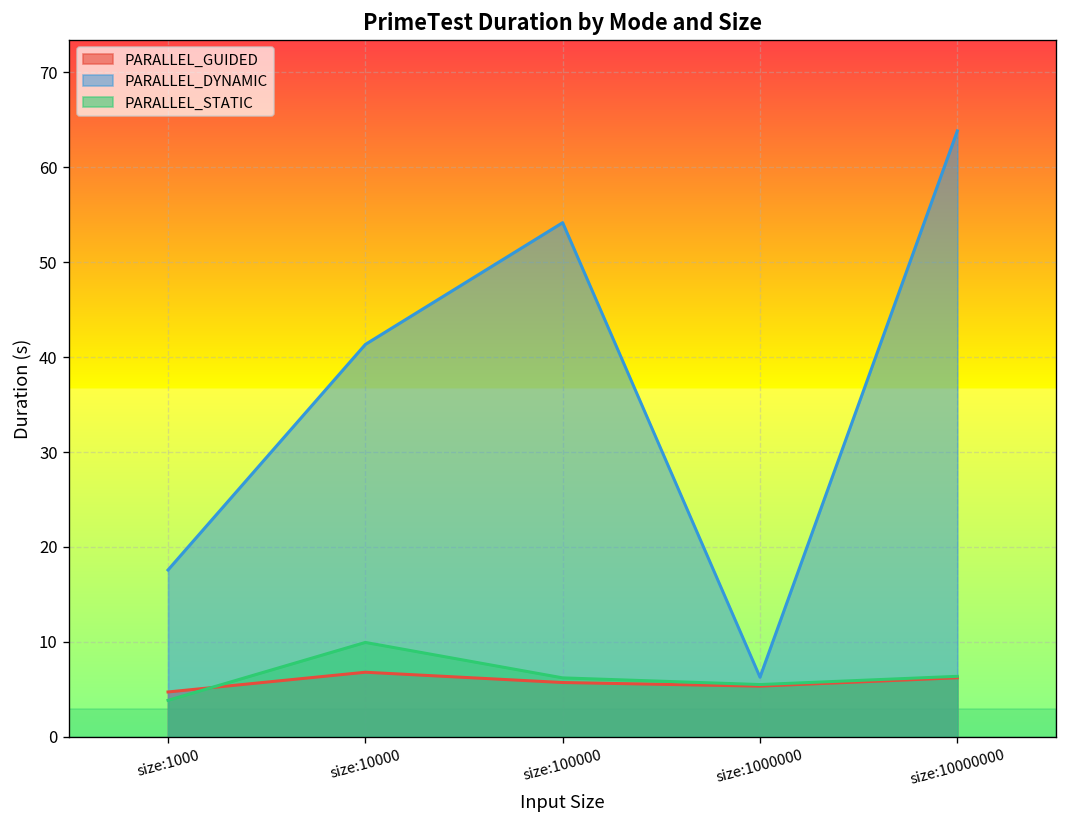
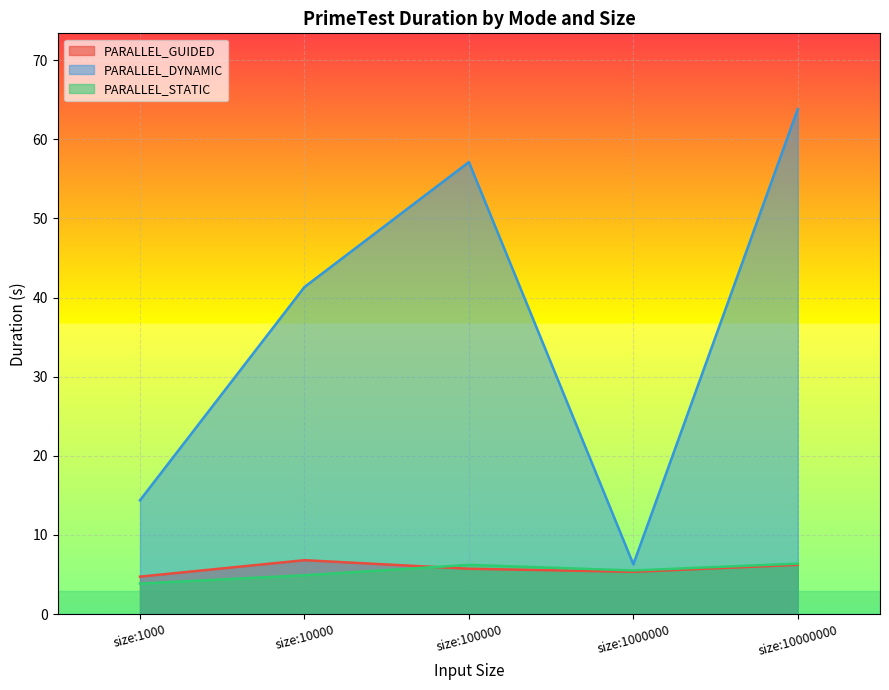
PARALLEL_DYNAMIC, size:1000: 18 -> 14
PARALLEL_STATIC, size:10000: 10 -> 5
PARALLEL_DYNAMIC, size:100000: 54 -> 57
